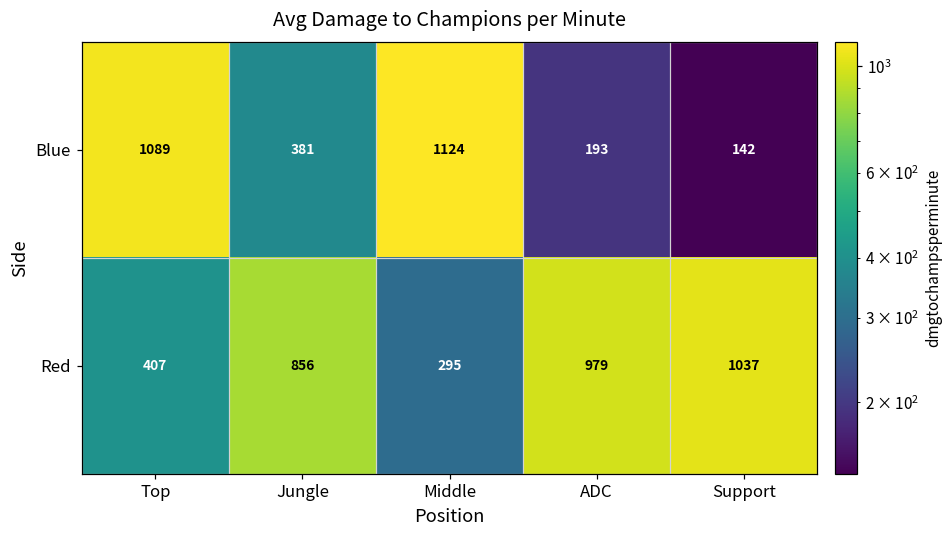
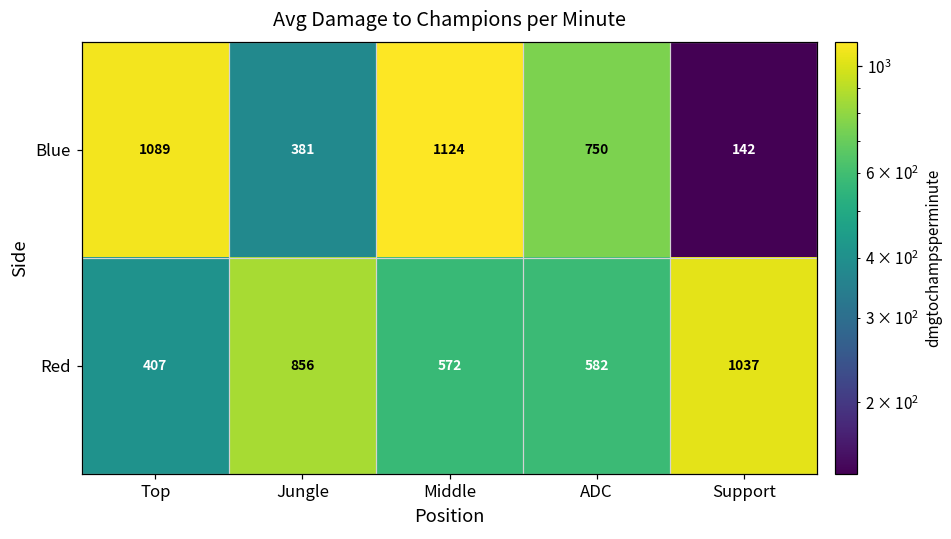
Blue, ADC: 193 -> 750
Red, Middle: 295 -> 572
Red, ADC: 979 -> 582
